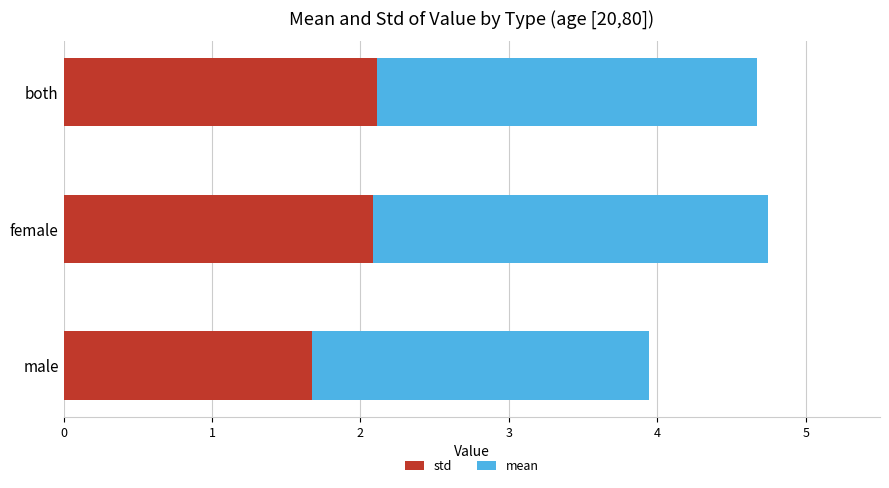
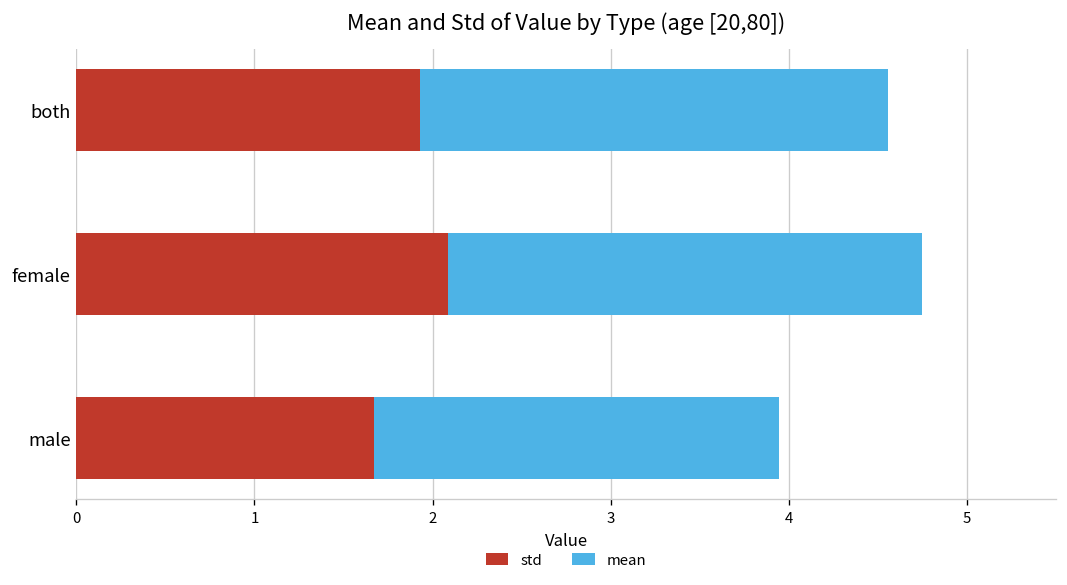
std, both: 2.11 -> 1.93
mean, both: 2.56 -> 2.63
